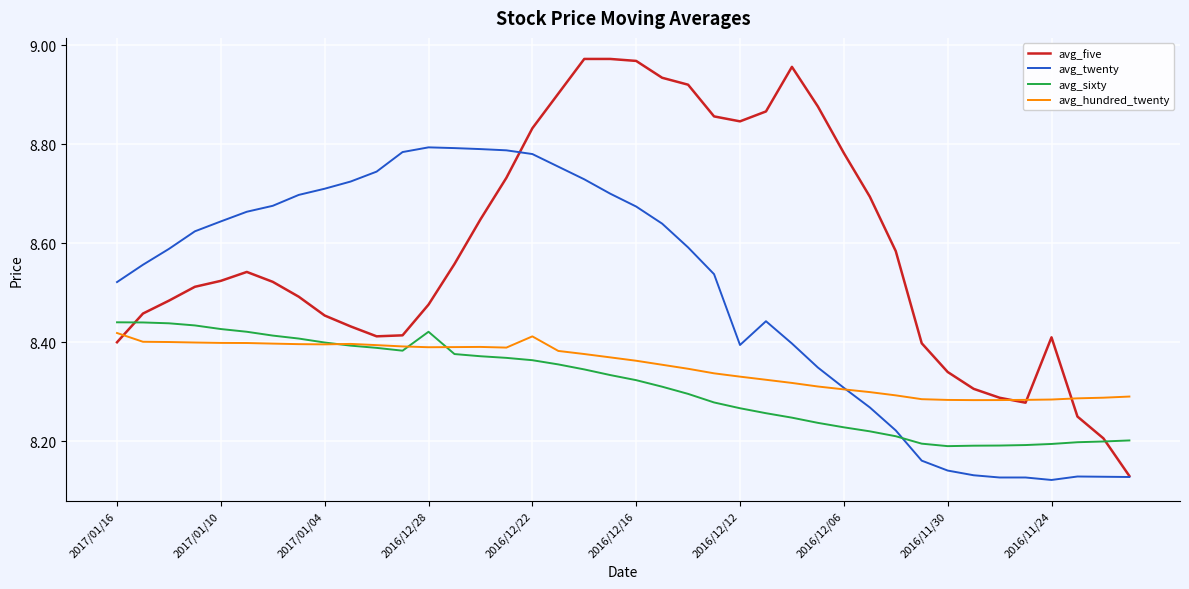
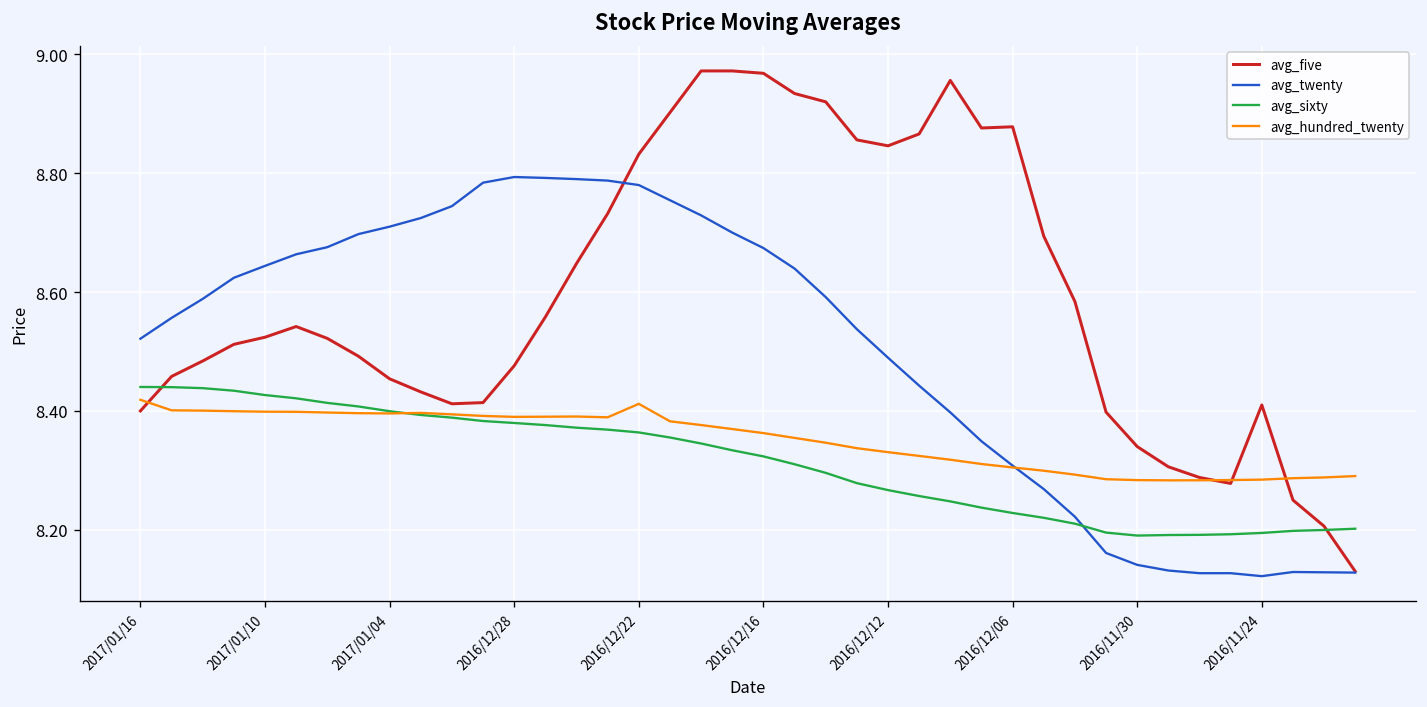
avg_sixty, 2016/12/28: 8.42 -> 8.38
avg_twenty, 2016/12/12: 8.39 -> 8.49
avg_five, 2016/12/06: 8.78 -> 8.88
